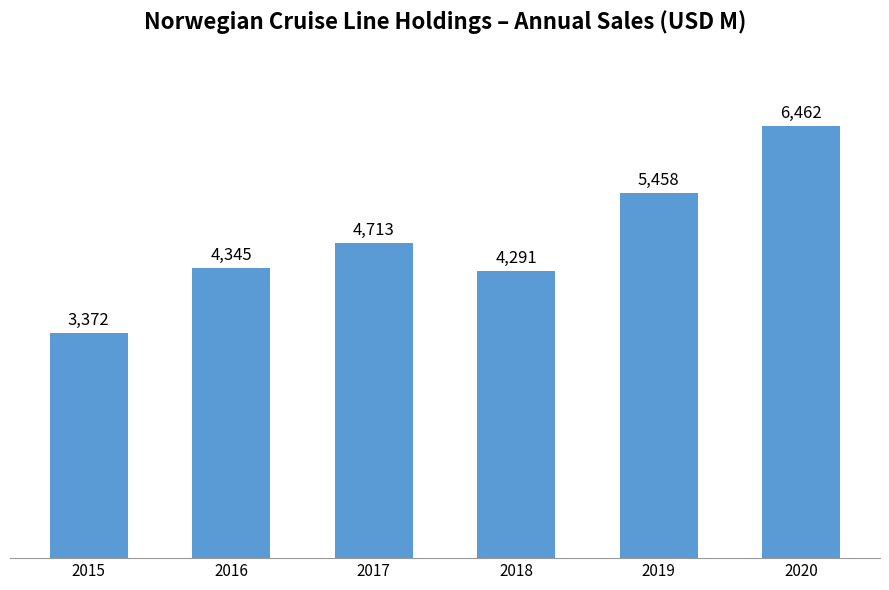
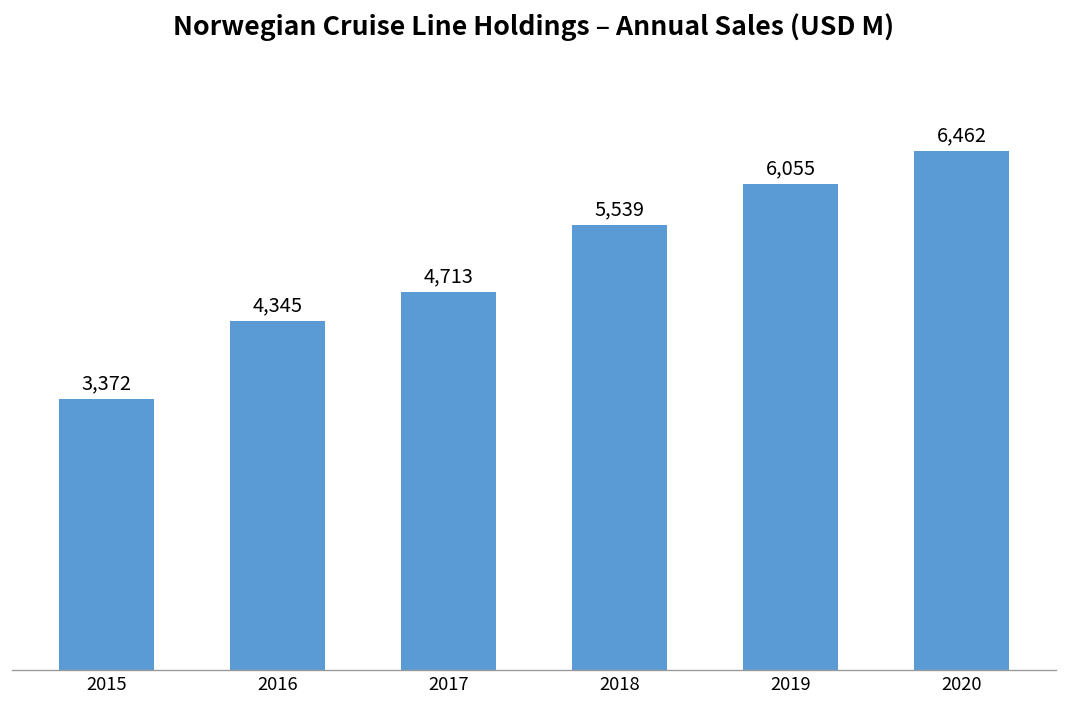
2018: 4,291 -> 5,539
2019: 5,458 -> 6,055
